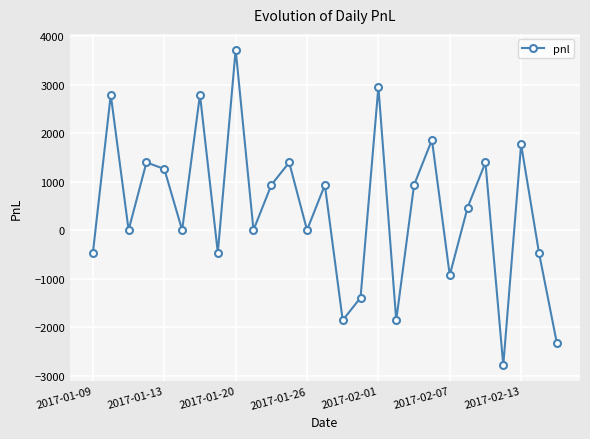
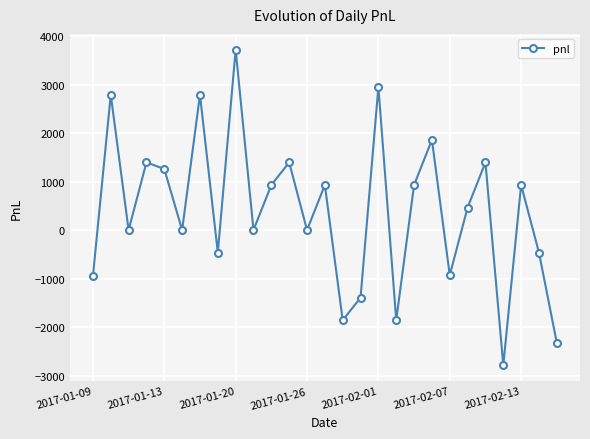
2017-01-09: -500 -> -1000
2017-02-13: 1800 -> 900
